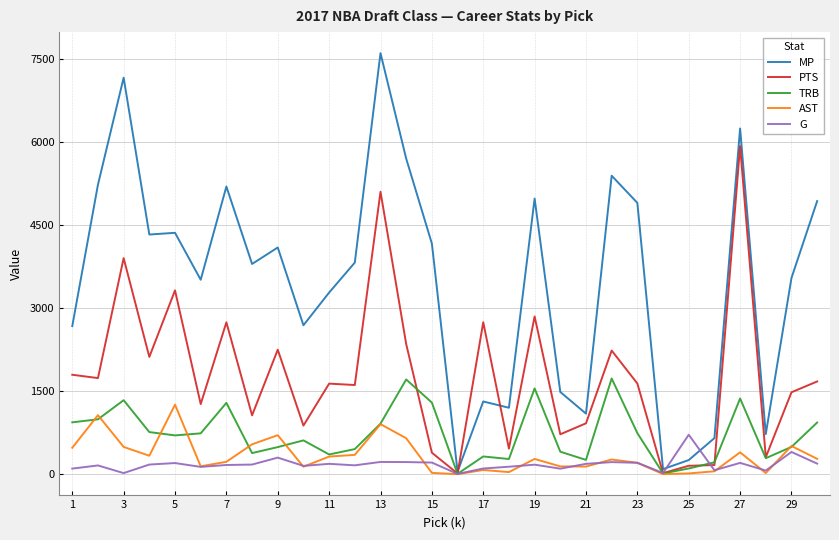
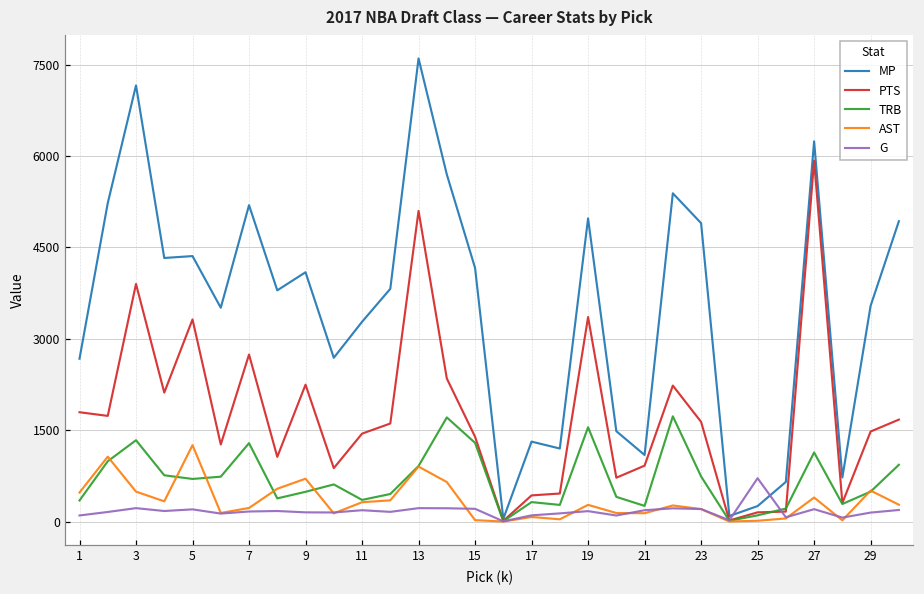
TRB, 1: 900 -> 400
G, 3: 0 -> 200
G, 9: 300 -> 200
PTS, 11: 1600 -> 1400
PTS, 15: 400 -> 1400
PTS, 17: 2700 -> 400
PTS, 19: 2900 -> 3400
TRB, 27: 1400 -> 1100
G, 29: 400 -> 200
